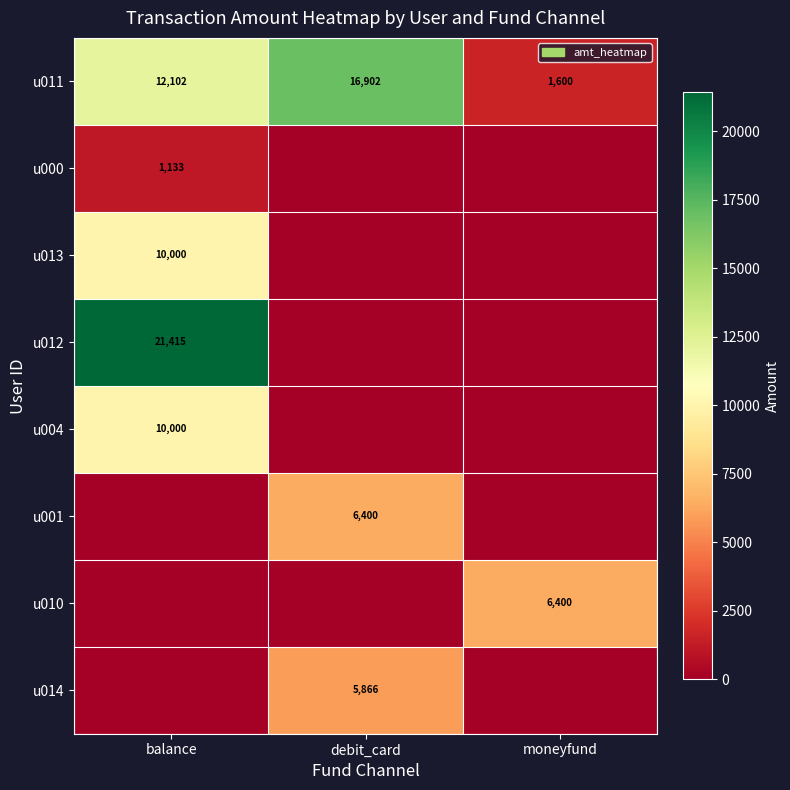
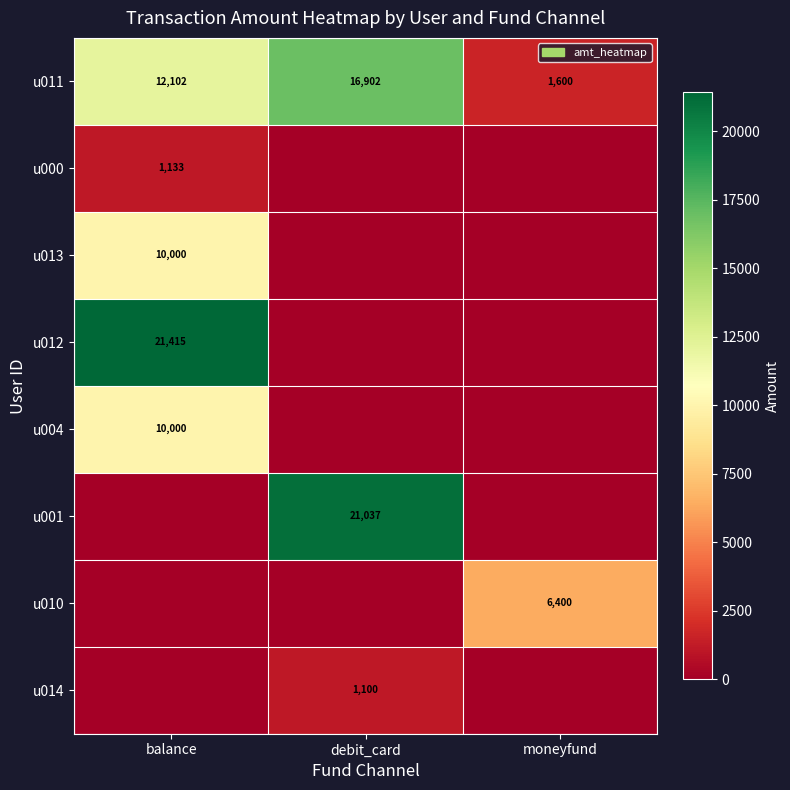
u001, debit_card: 6,400 -> 21,037
u014, debit_card: 5,866 -> 1,100
